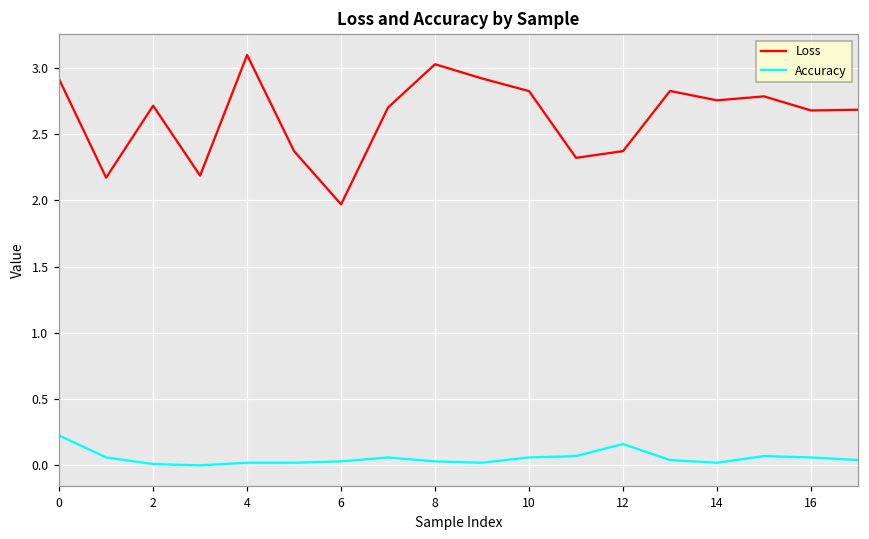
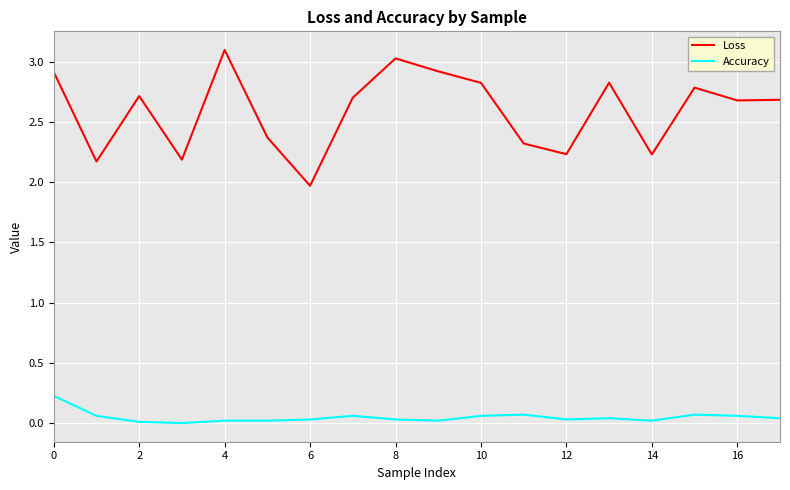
Loss, 12: 2.37 -> 2.23
Accuracy, 12: 0.16 -> 0.03
Loss, 14: 2.75 -> 2.23
